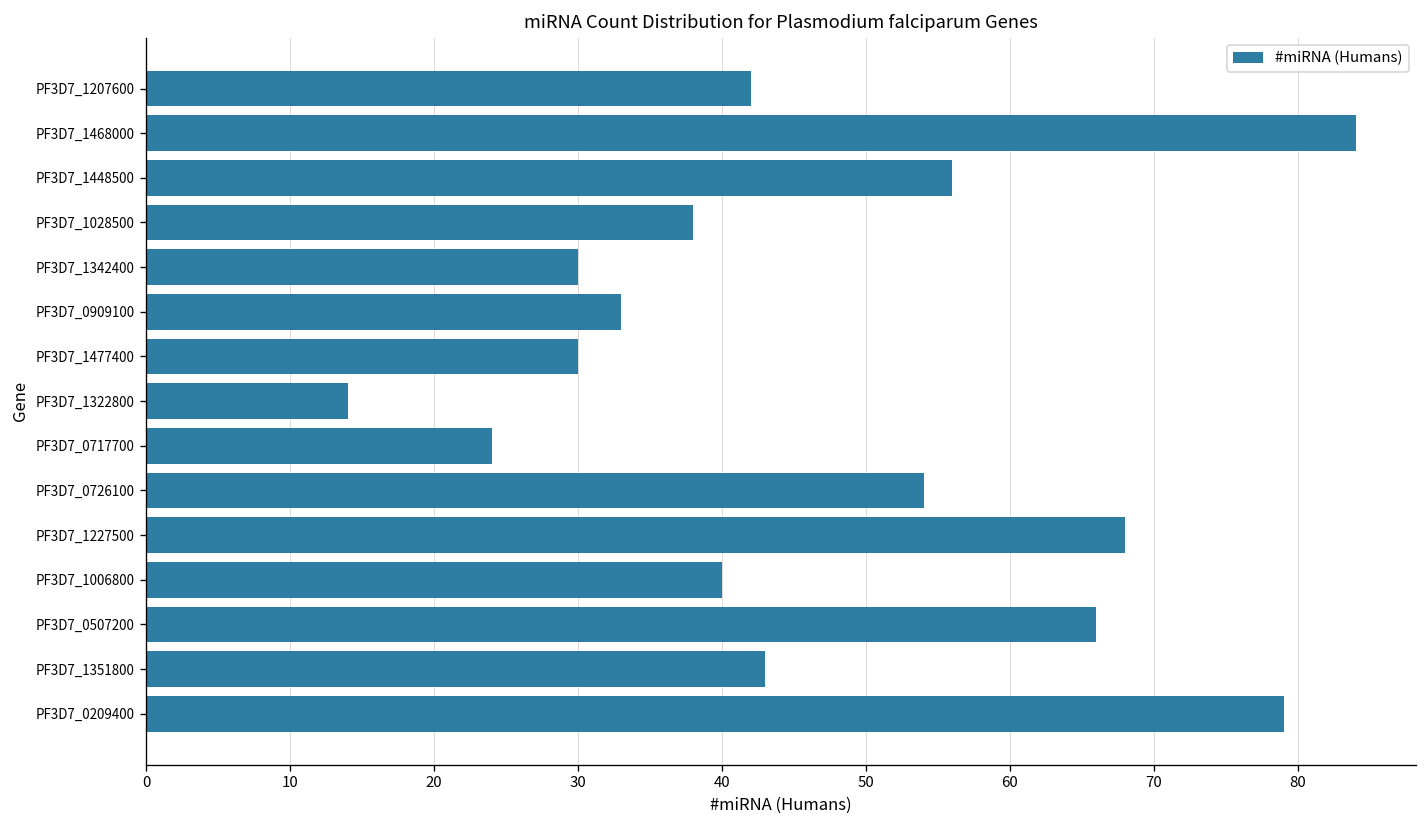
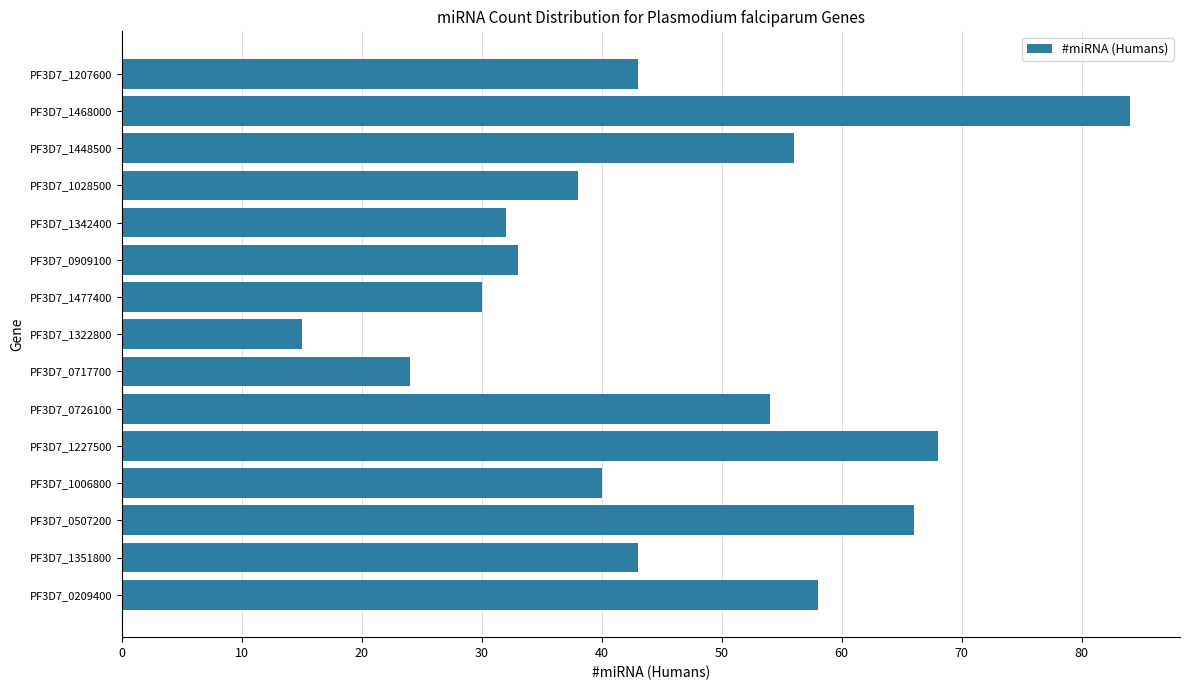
PF3D7_1207600: 42 -> 43
PF3D7_1342400: 30 -> 32
PF3D7_1322800: 14 -> 15
PF3D7_0209400: 79 -> 58
